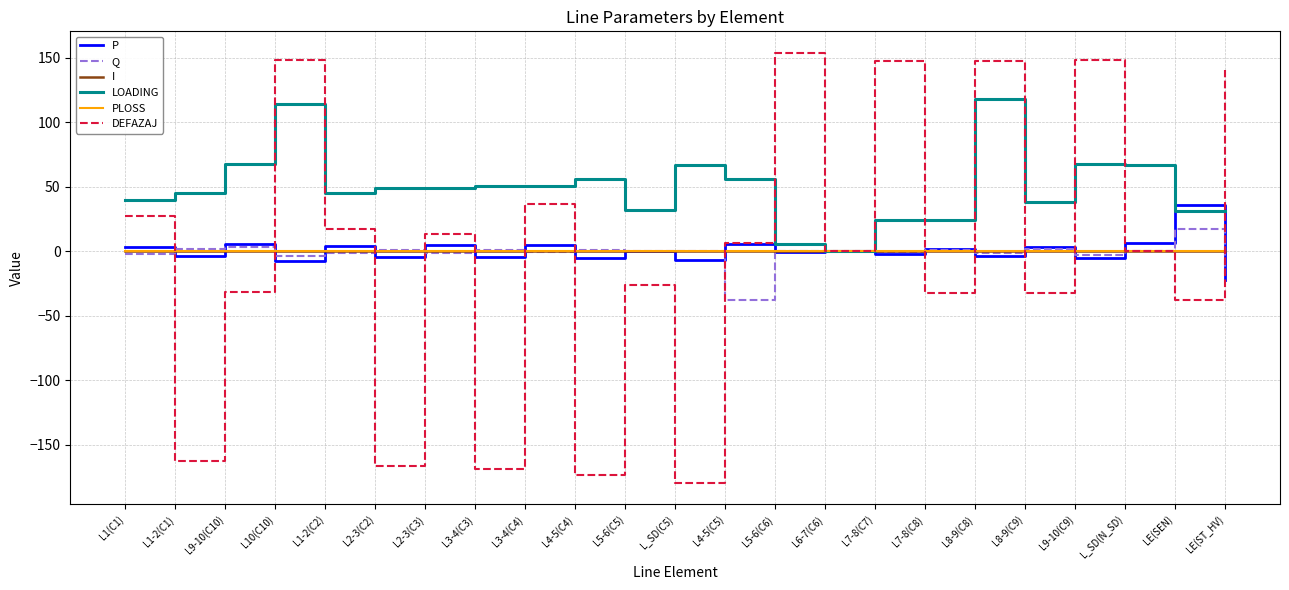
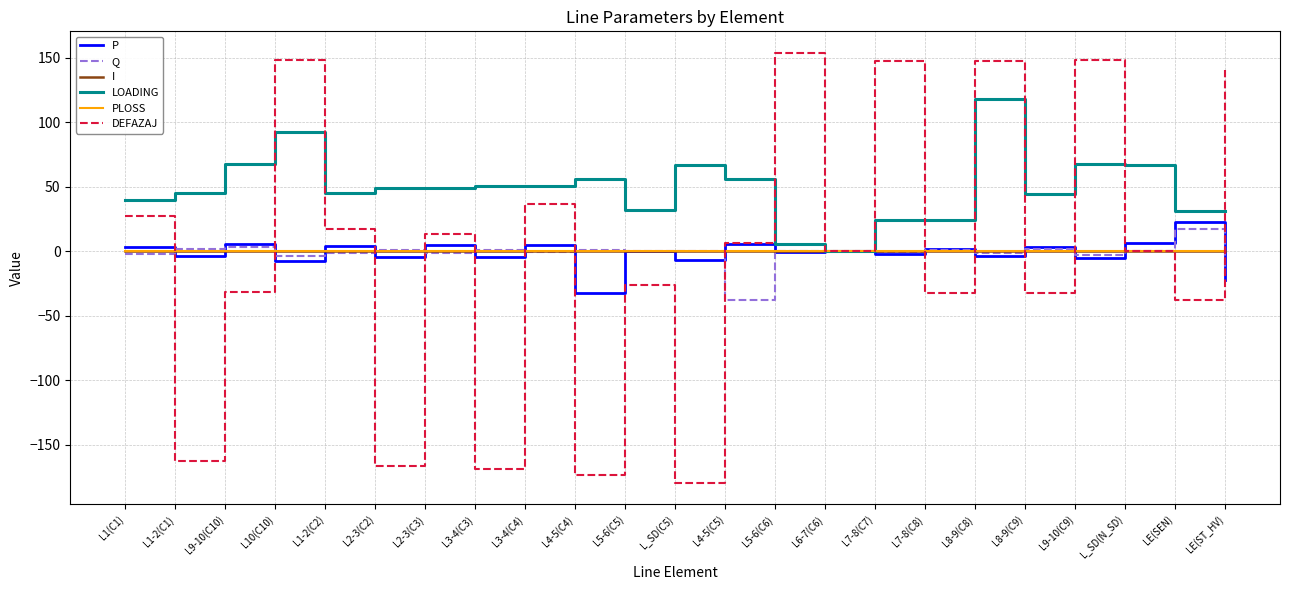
LOADING, L10(C10): 114 -> 93
P, L4-5(C4): -5 -> -32
LOADING, L8-9(C9): 38 -> 45
P, LE(SEN): 36 -> 22
